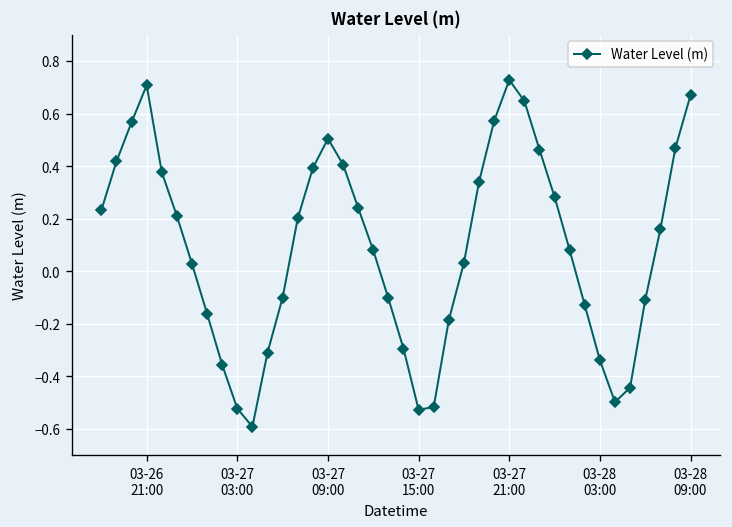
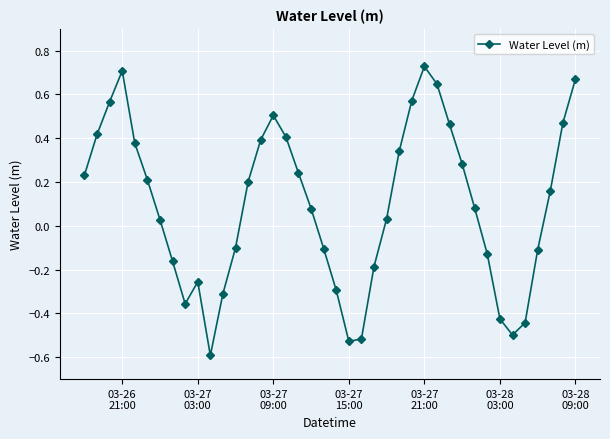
03-27 03:00: -0.52 -> -0.26
03-28 03:00: -0.34 -> -0.43
